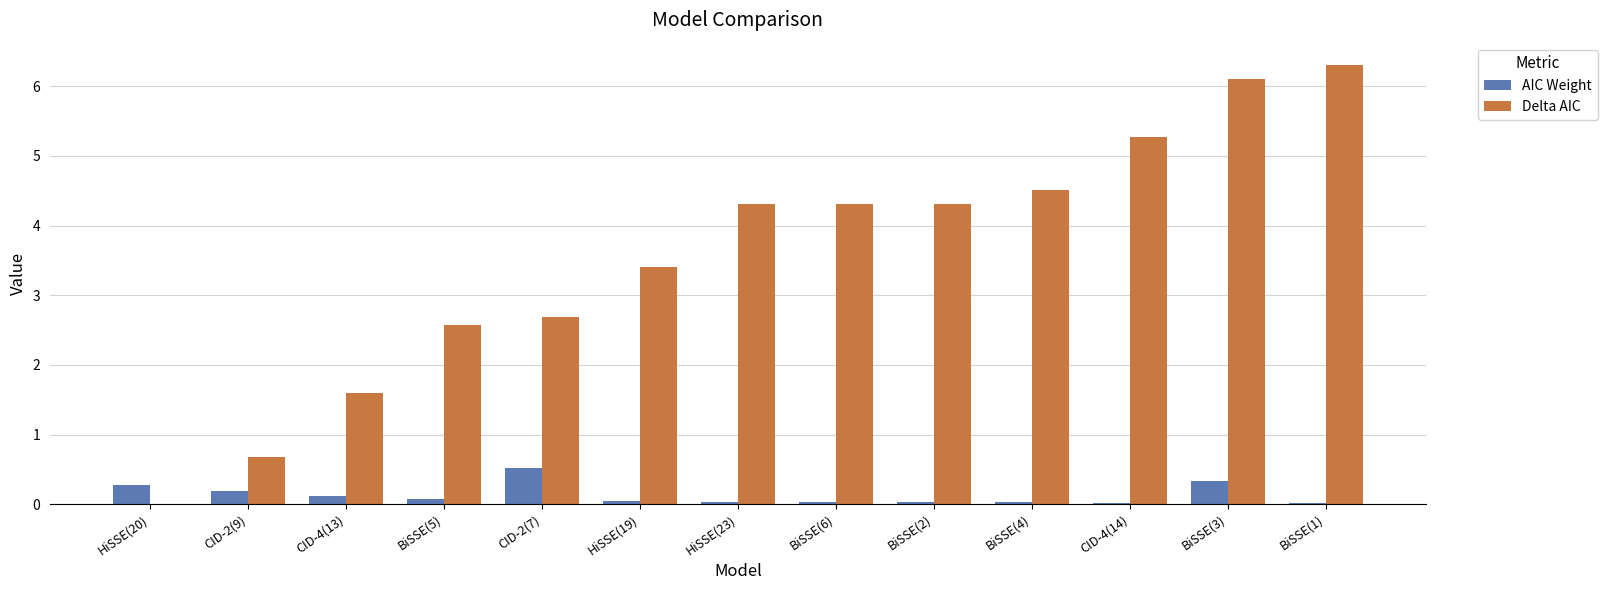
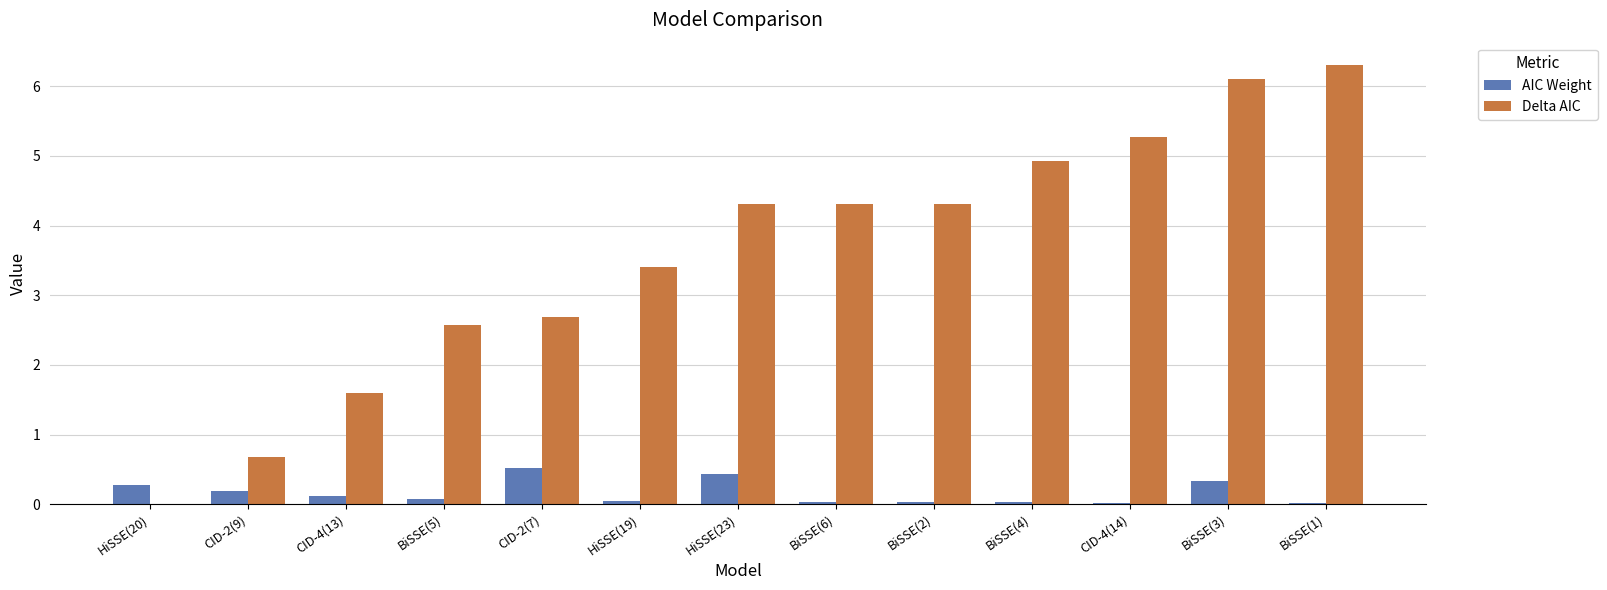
AIC Weight, HiSSE(23): 0.0 -> 0.4
Delta AIC, BiSSE(4): 4.5 -> 4.9
